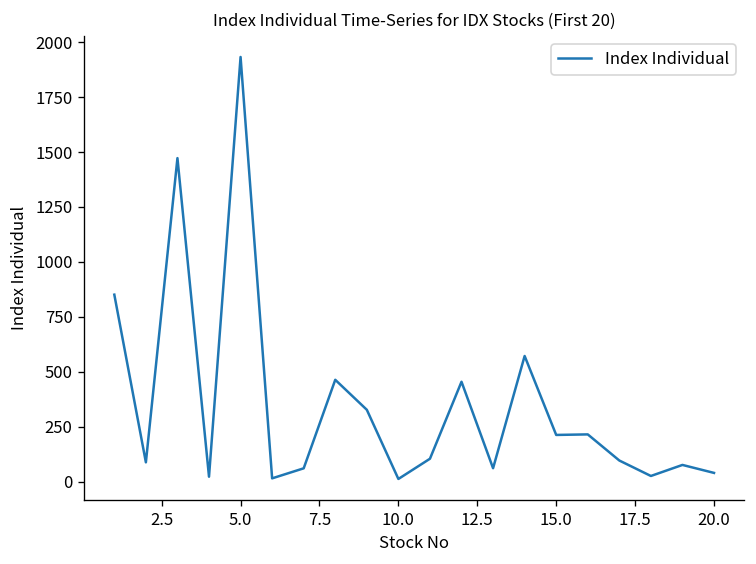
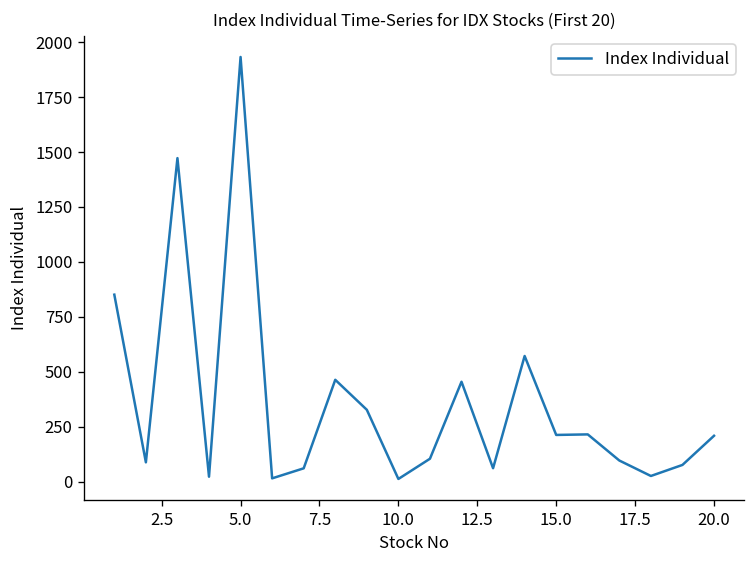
20.0: 40 -> 210
